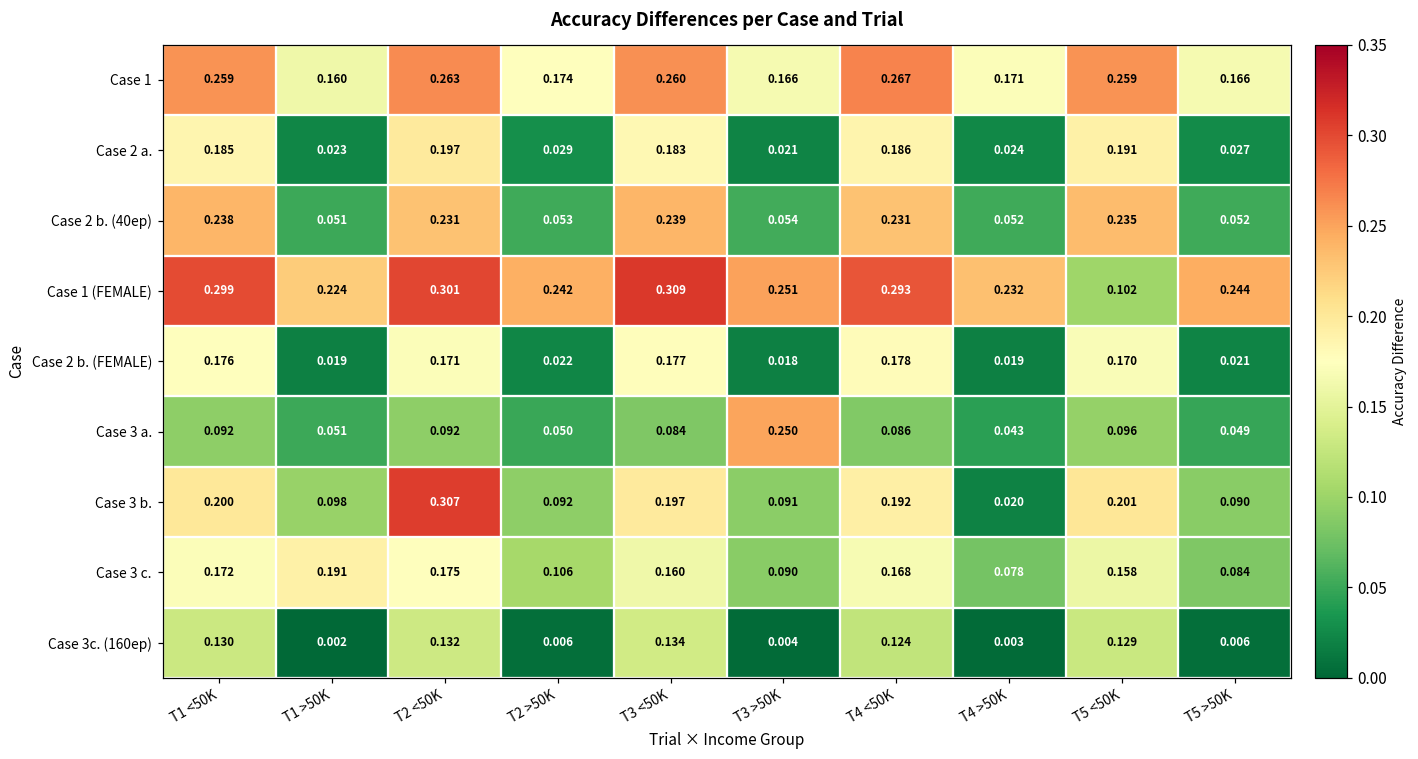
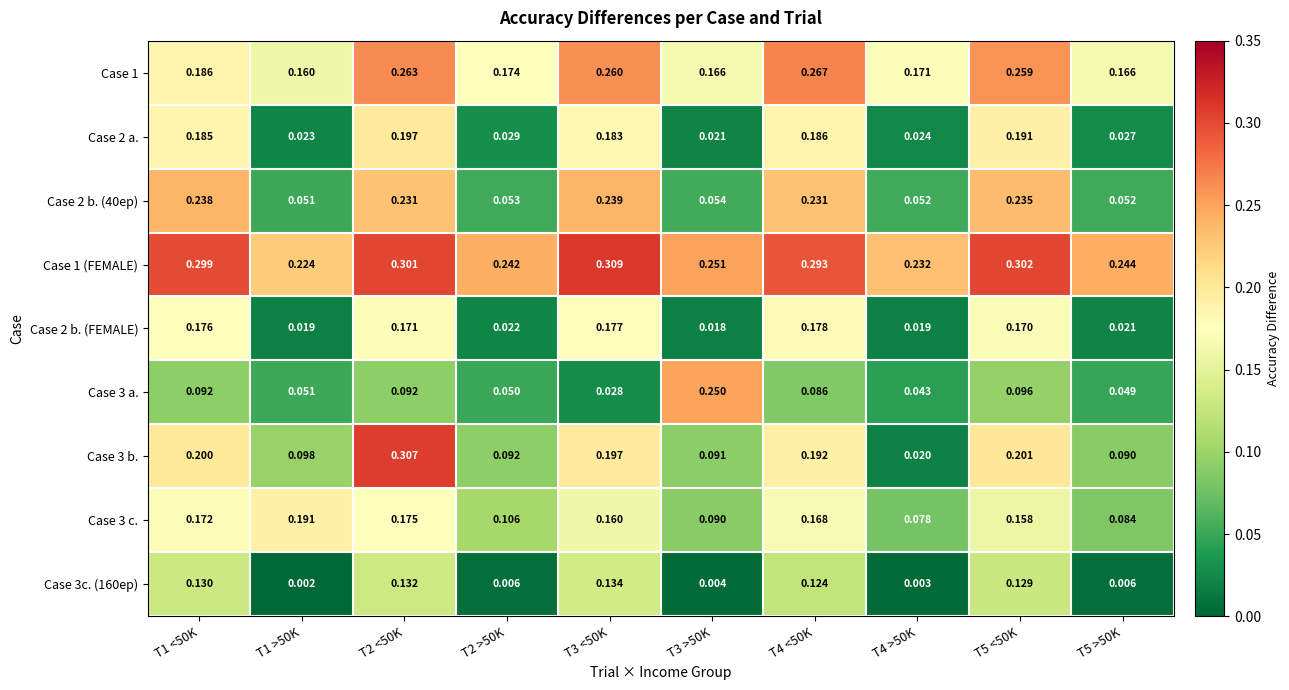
Case 1, T1 <50K: 0.259 -> 0.186
Case 1 (FEMALE), T5 <50K: 0.102 -> 0.302
Case 3 a., T3 <50K: 0.084 -> 0.028
